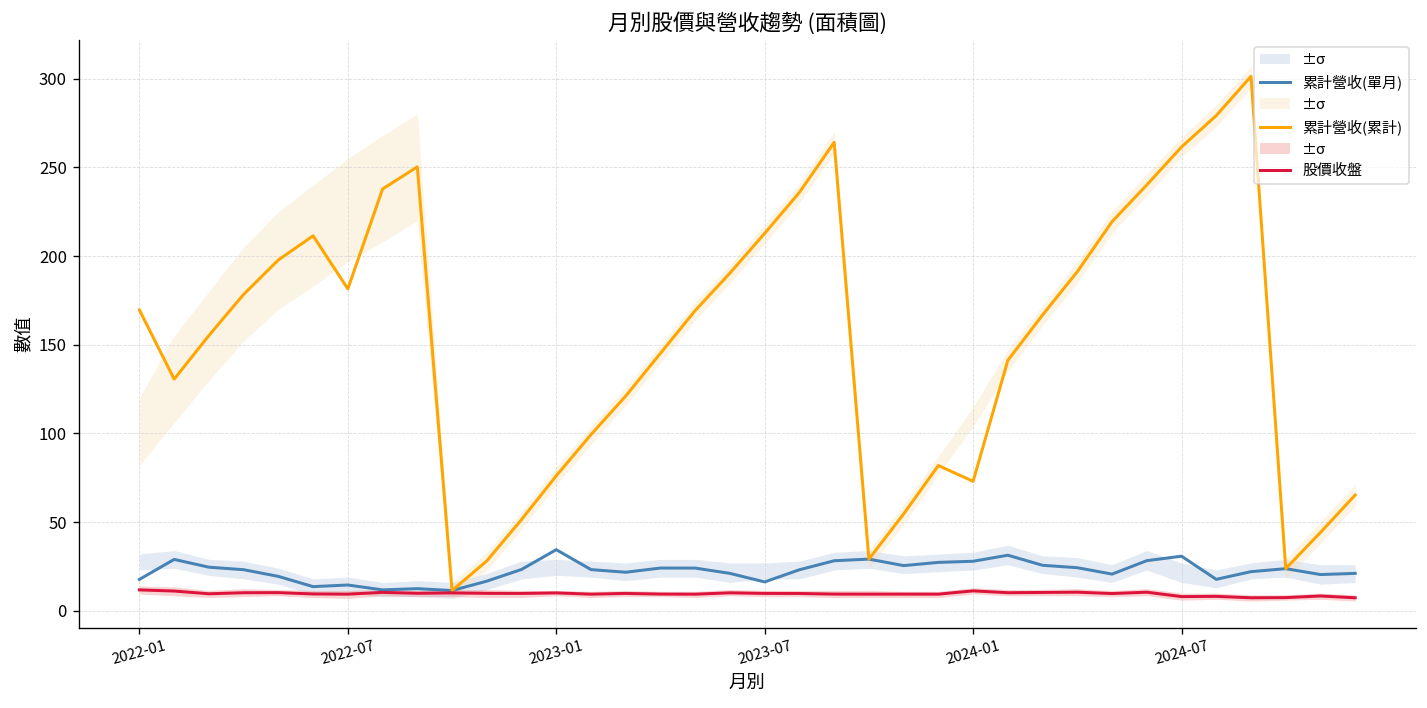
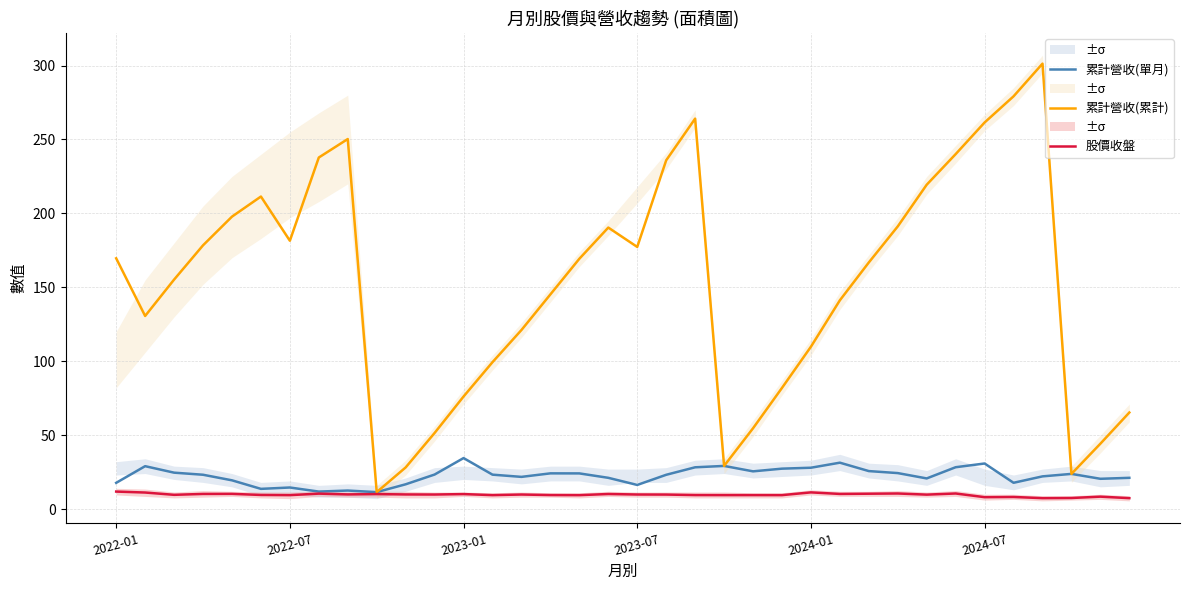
累計營收(累計), 2023-07: 213 -> 177
累計營收(累計), 2024-01: 73 -> 110
